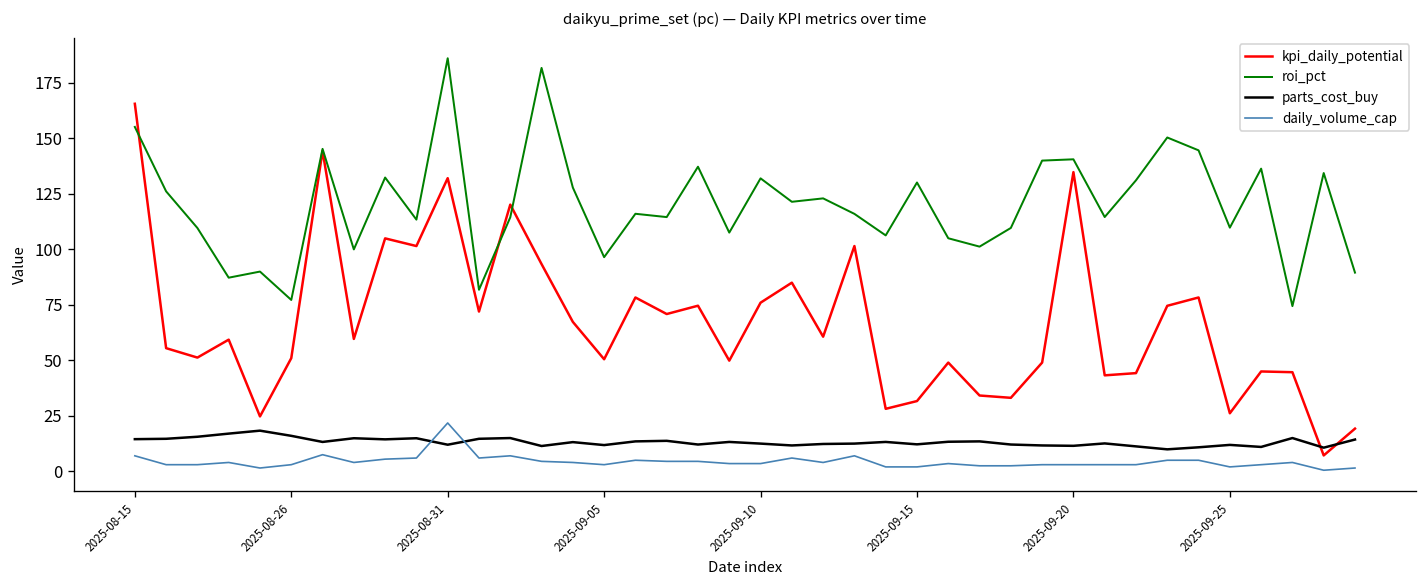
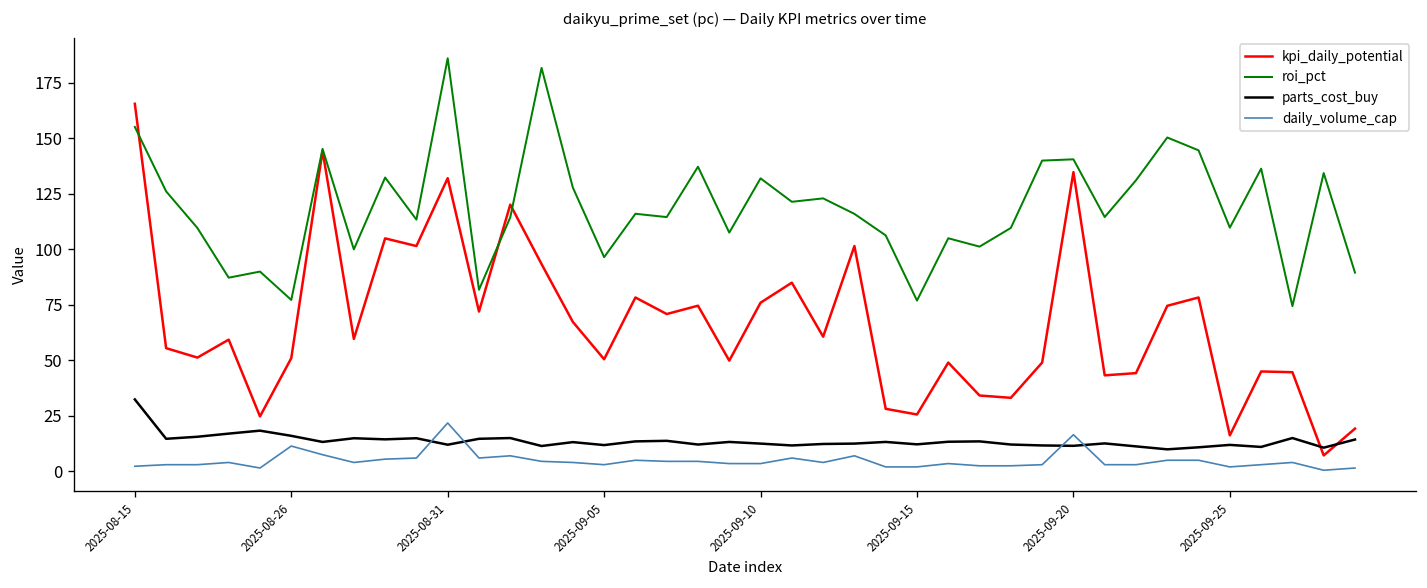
parts_cost_buy, 2025-08-15: 15 -> 32
daily_volume_cap, 2025-08-15: 7 -> 2
daily_volume_cap, 2025-08-26: 3 -> 11
kpi_daily_potential, 2025-09-15: 32 -> 26
roi_pct, 2025-09-15: 130 -> 77
daily_volume_cap, 2025-09-20: 3 -> 17
kpi_daily_potential, 2025-09-25: 26 -> 16
